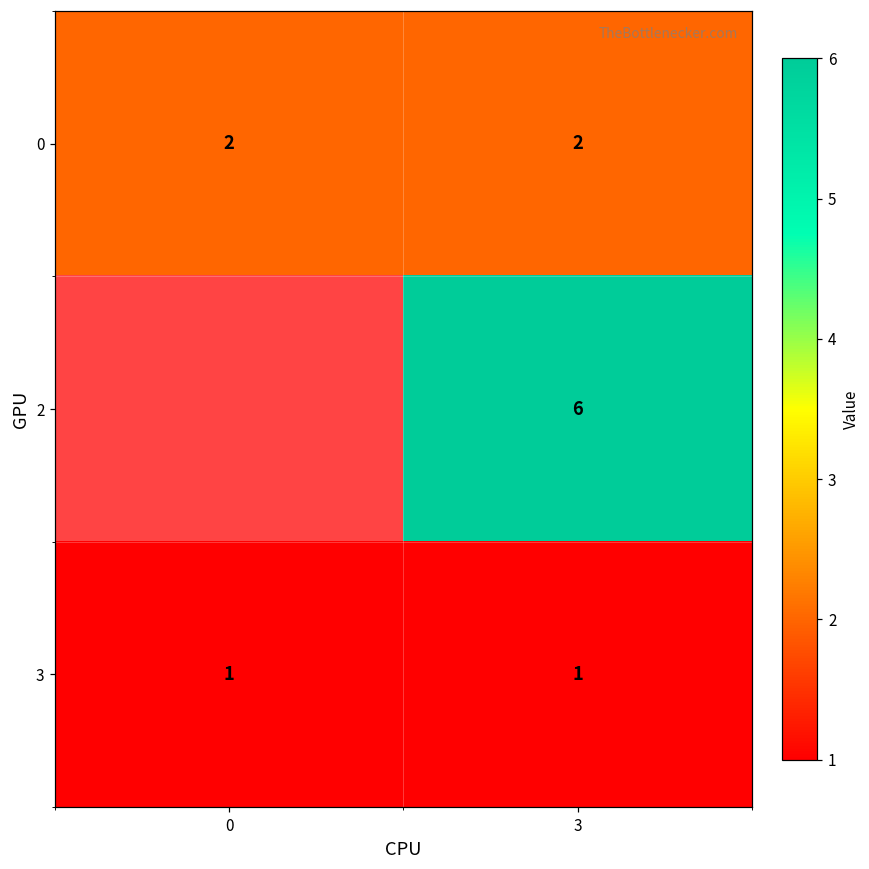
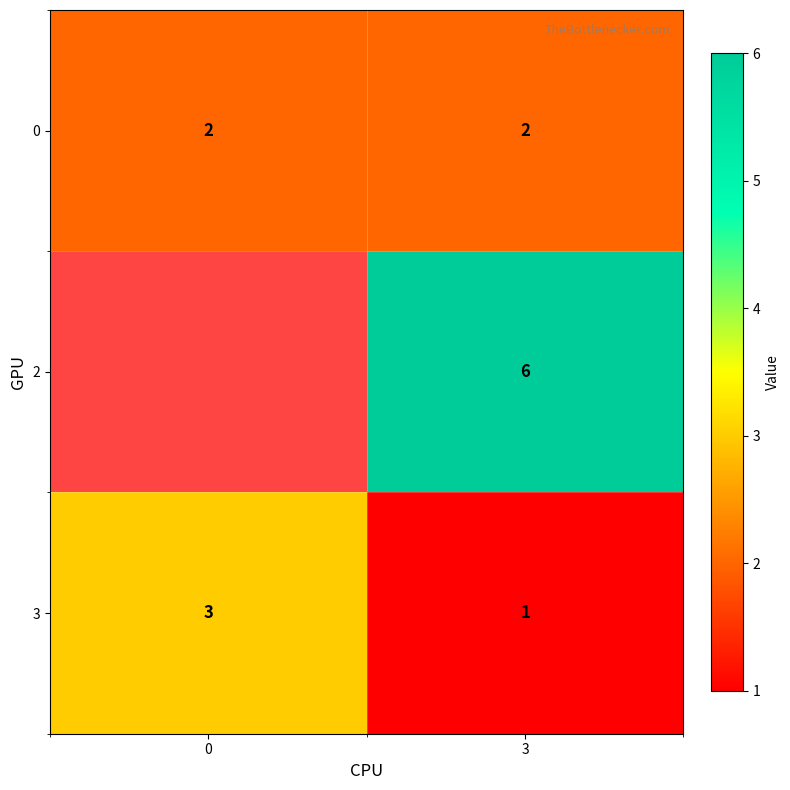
3, 0: 1 -> 3
